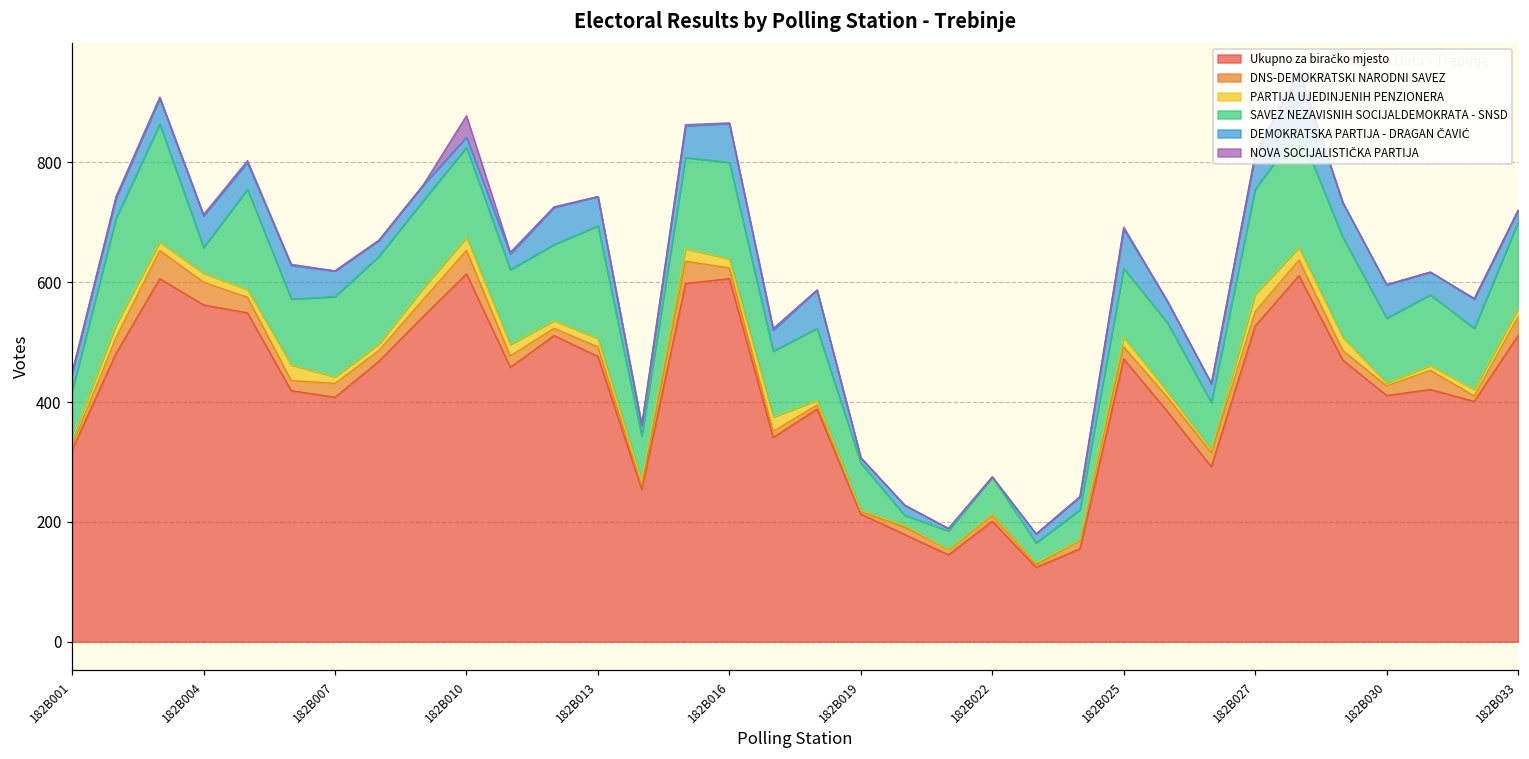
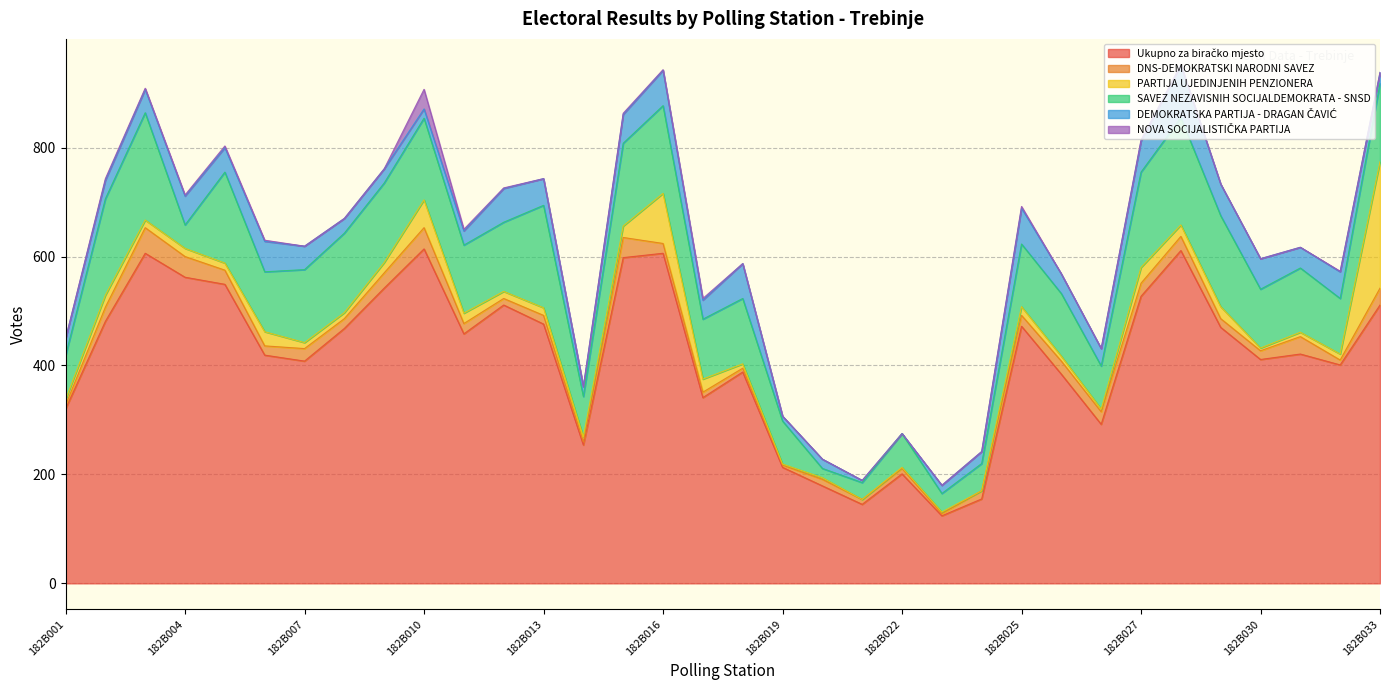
PARTIJA UJEDINJENIH PENZIONERA, 182B010: 20 -> 50
PARTIJA UJEDINJENIH PENZIONERA, 182B016: 20 -> 90
PARTIJA UJEDINJENIH PENZIONERA, 182B033: 10 -> 230
